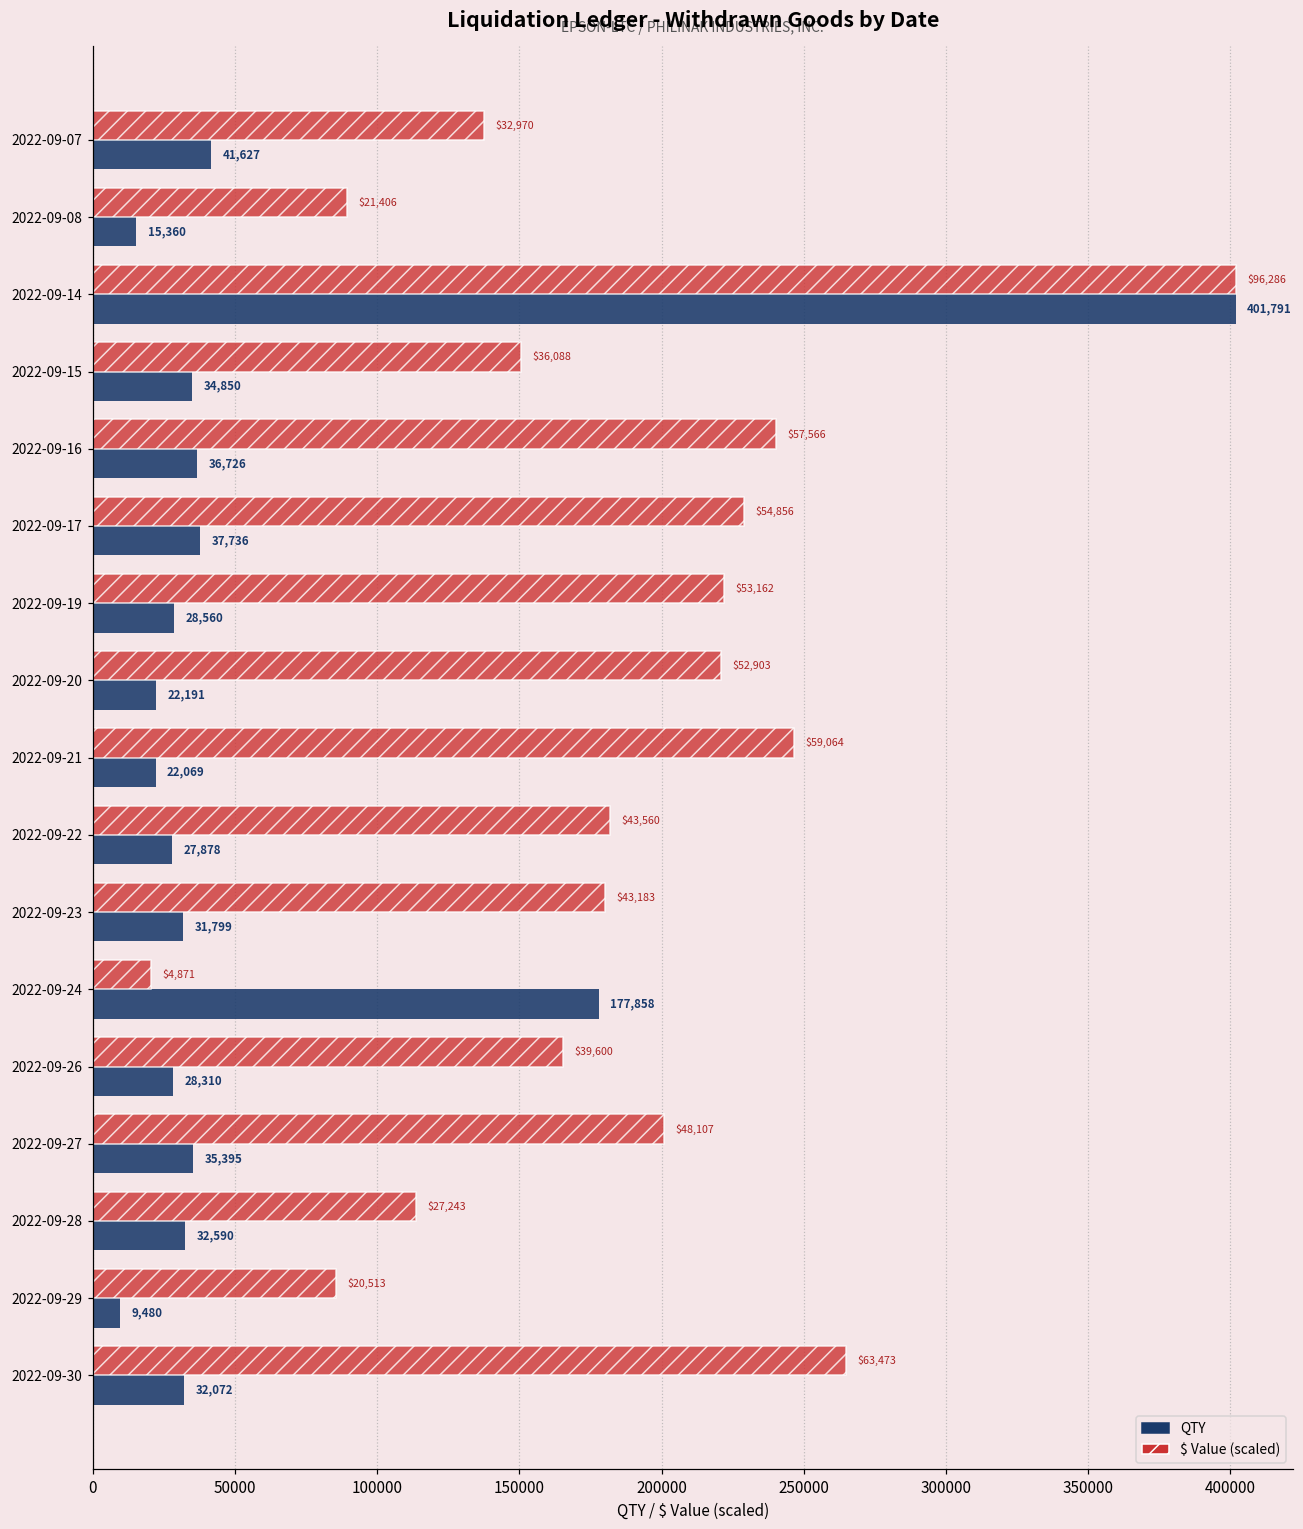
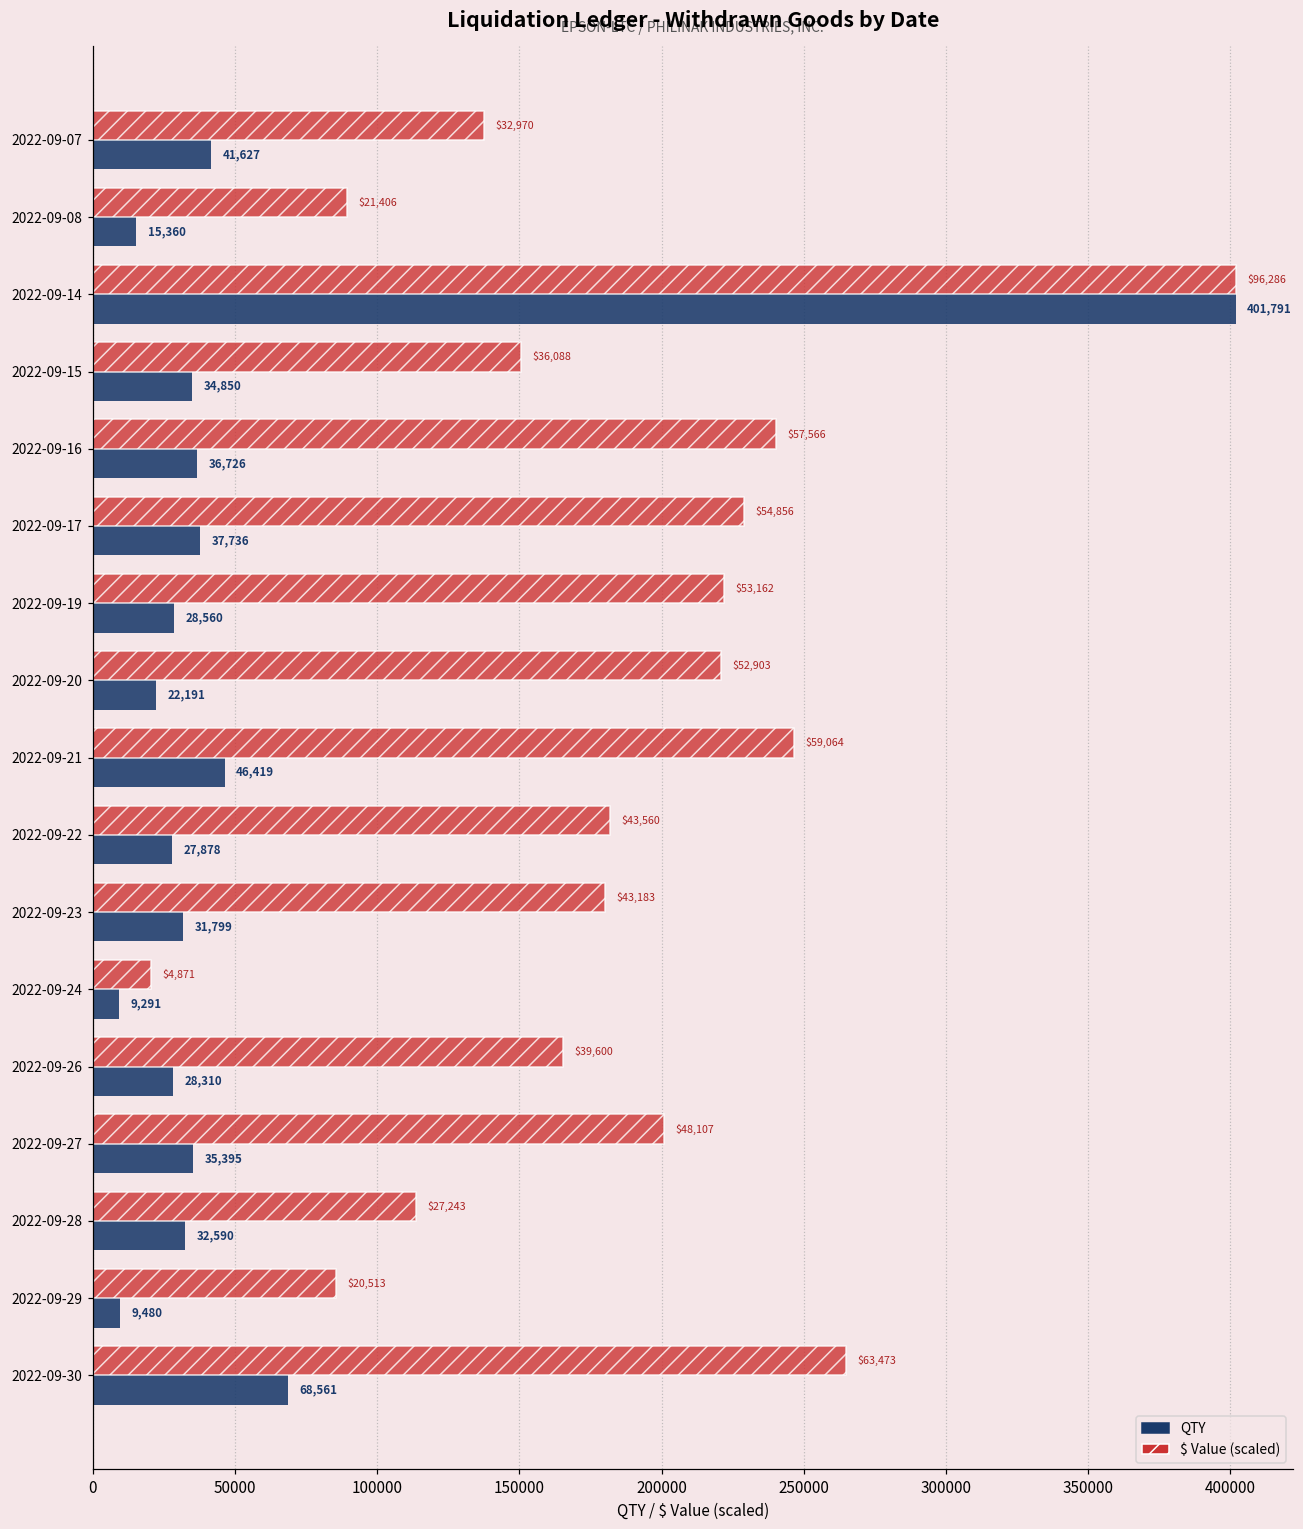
QTY, 2022-09-21: 22,069 -> 46,419
QTY, 2022-09-24: 177,858 -> 9,291
QTY, 2022-09-30: 32,072 -> 68,561
